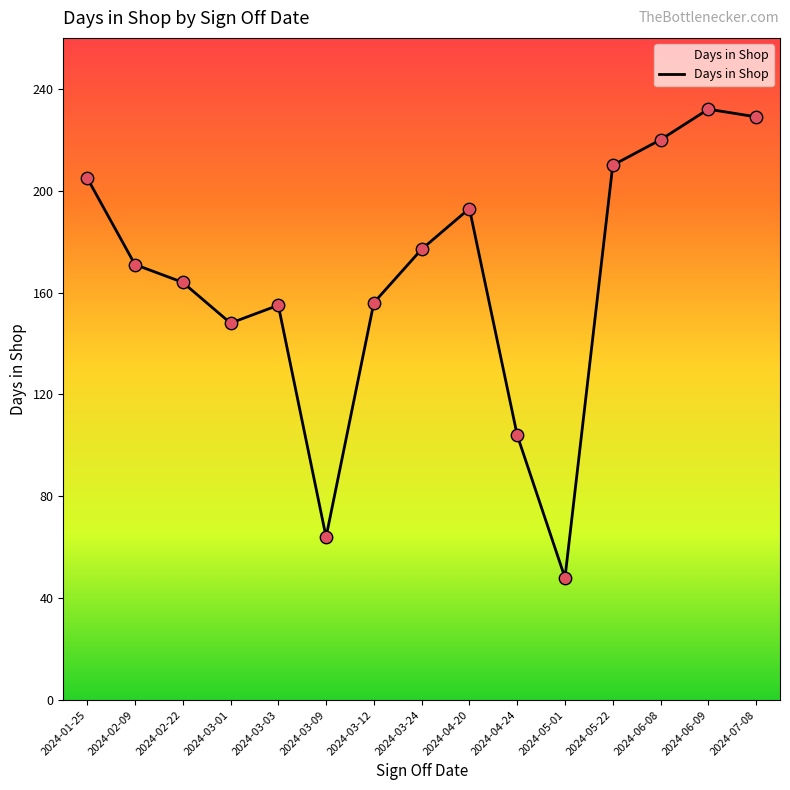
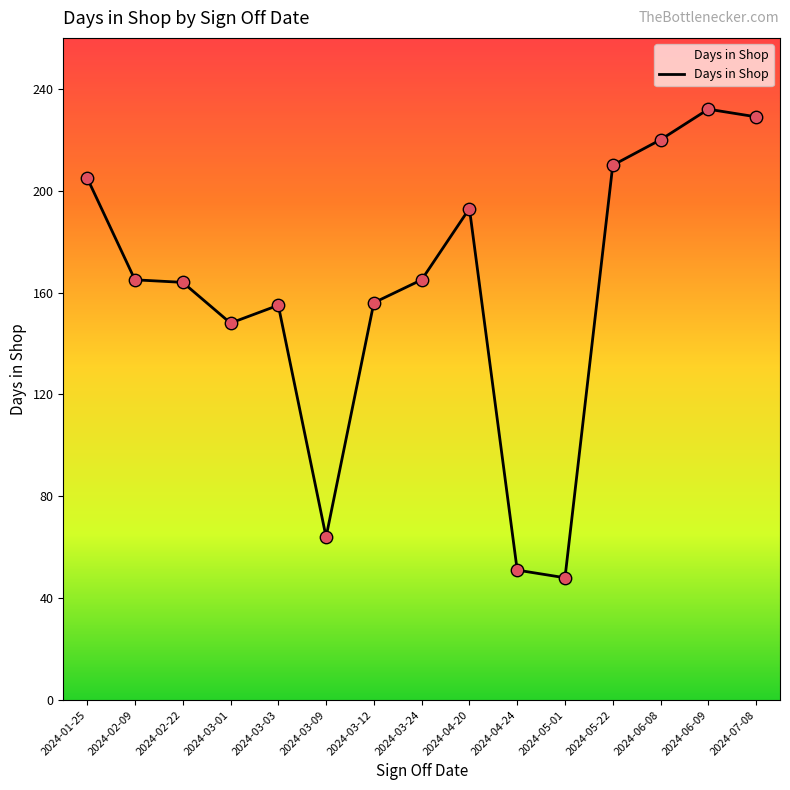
2024-02-09: 171 -> 165
2024-03-24: 177 -> 165
2024-04-24: 104 -> 51
